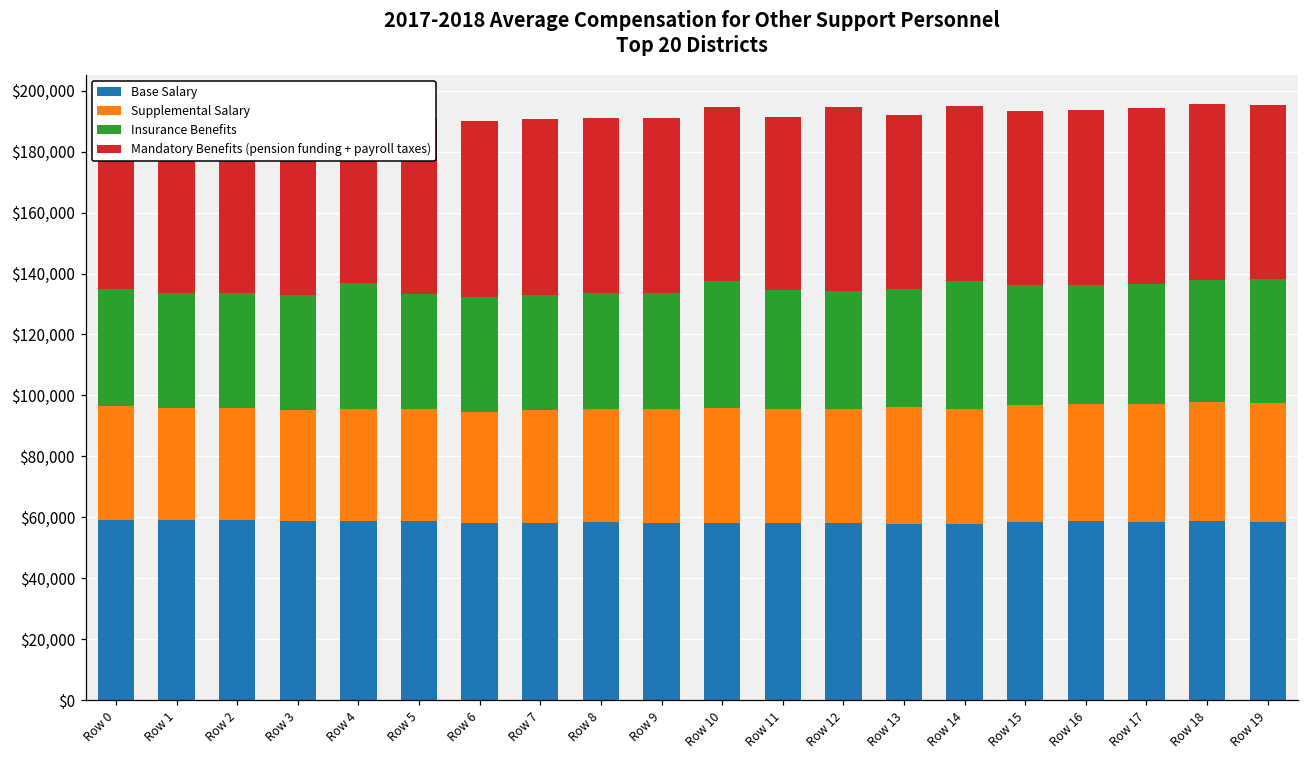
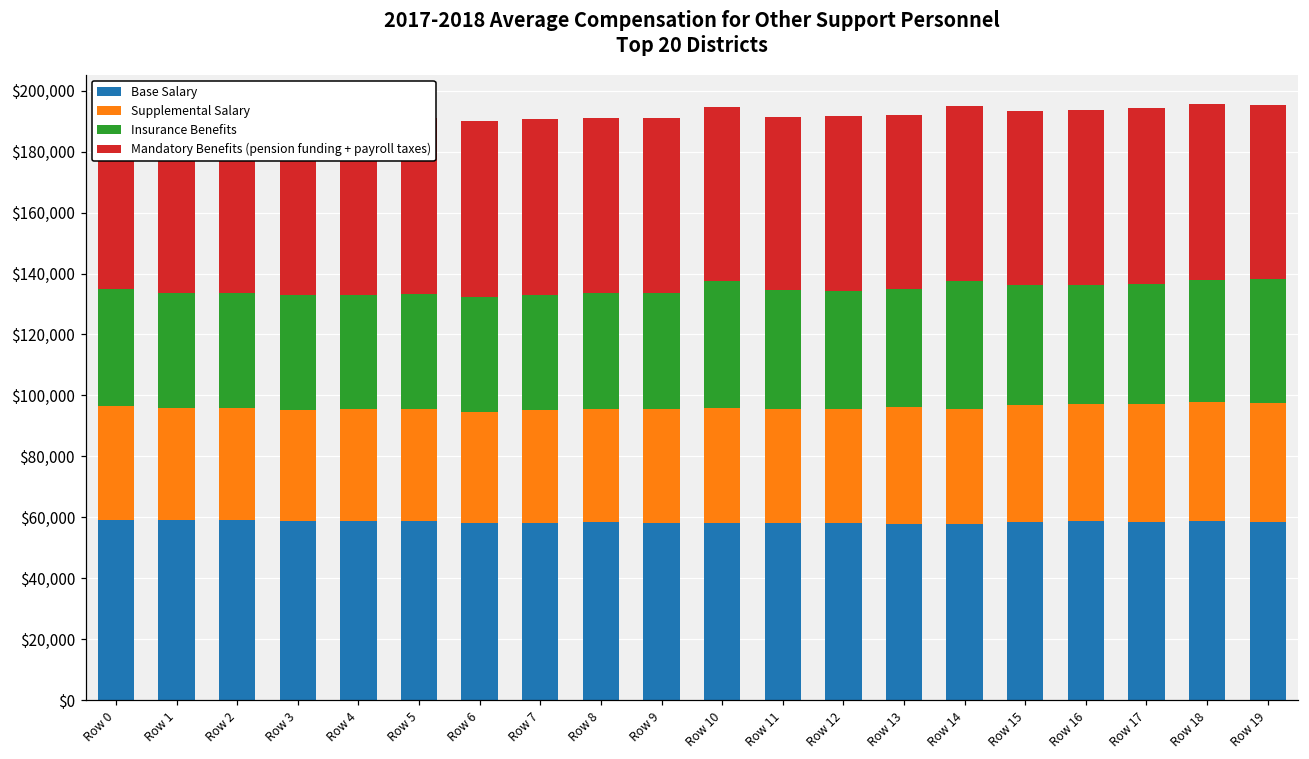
Insurance Benefits, Row 4: $41,000 -> $37,000
Mandatory Benefits (pension funding + payroll taxes), Row 12: $60,000 -> $57,000
